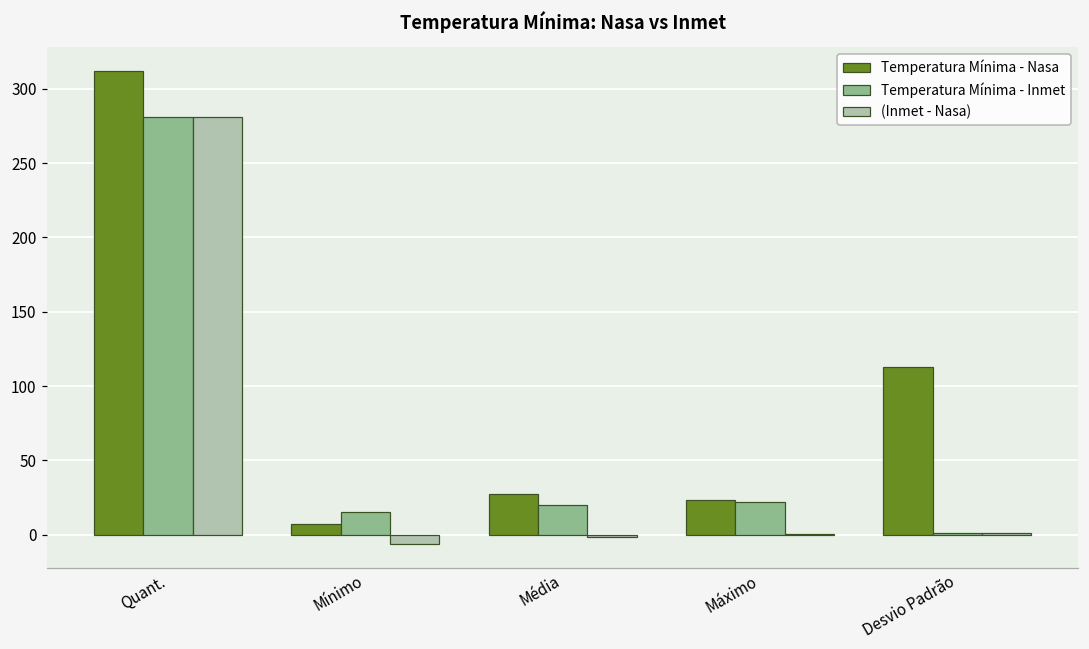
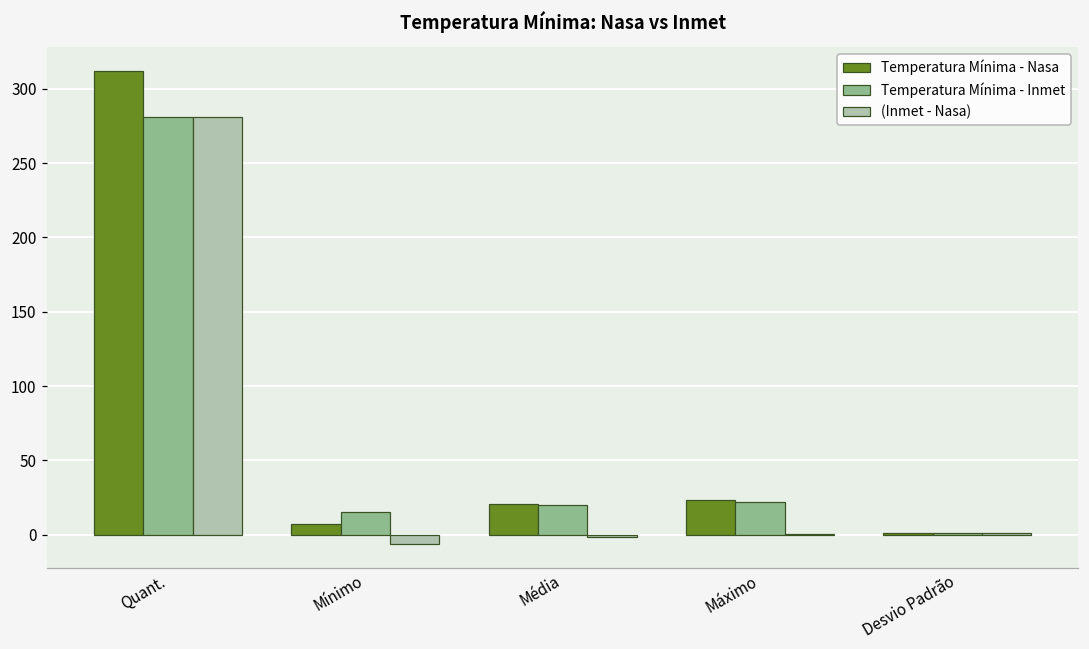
Temperatura Mínima - Nasa, Média: 28 -> 21
Temperatura Mínima - Nasa, Desvio Padrão: 113 -> 1
